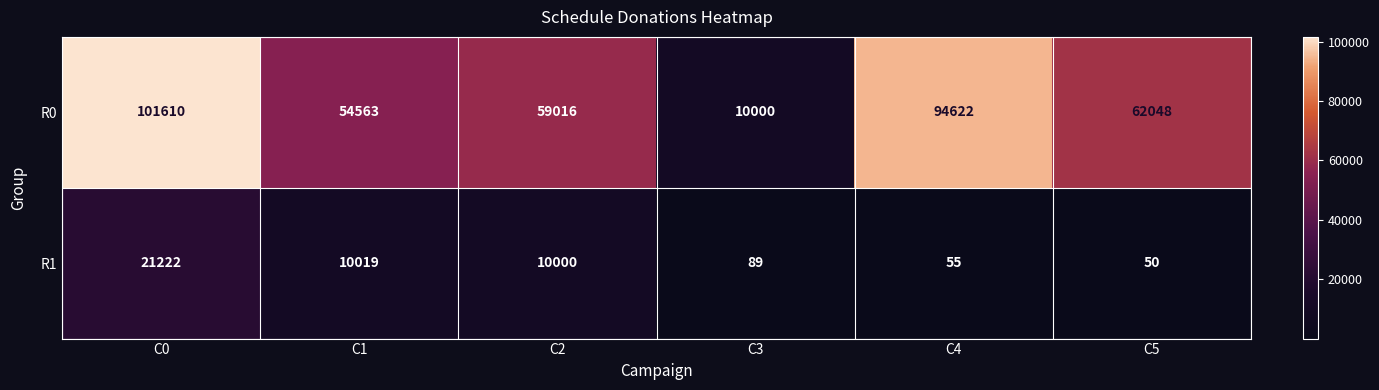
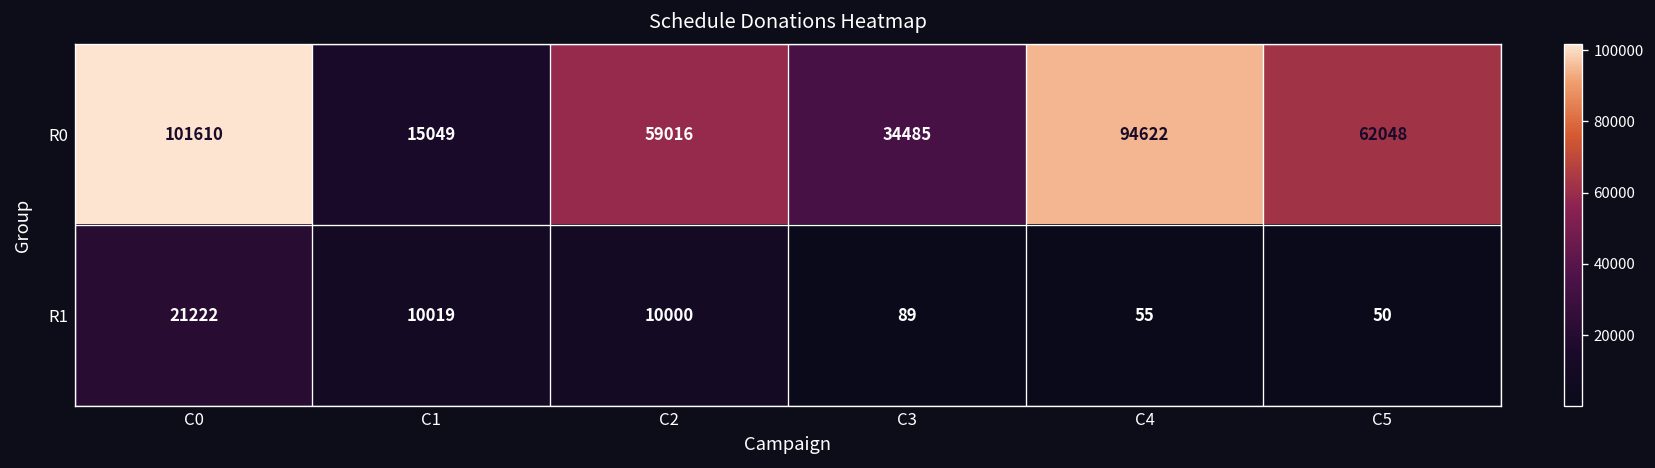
R0, C1: 54563 -> 15049
R0, C3: 10000 -> 34485
